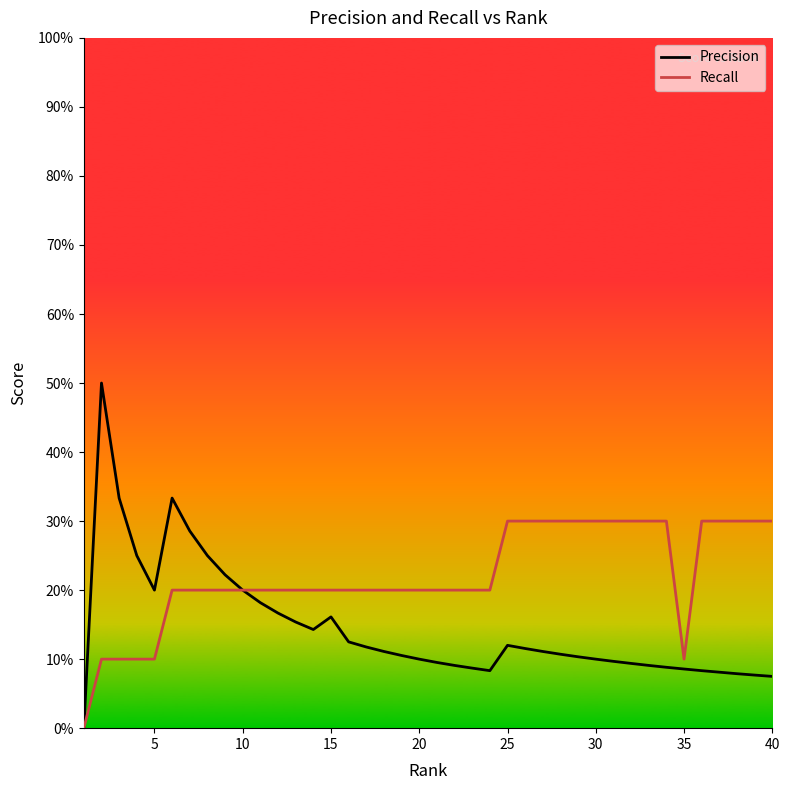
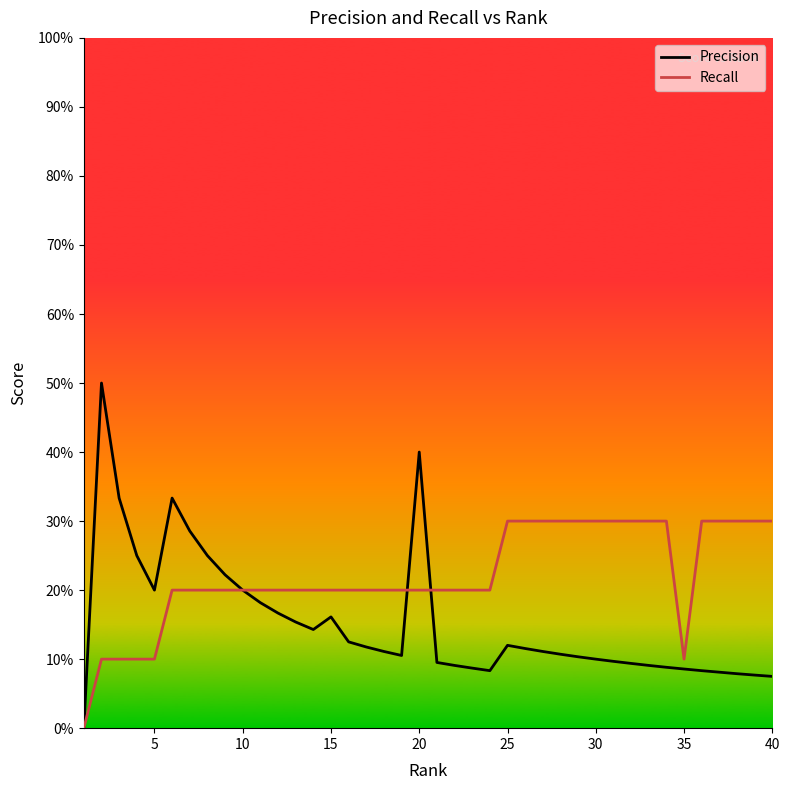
Precision, 20: 10% -> 40%
